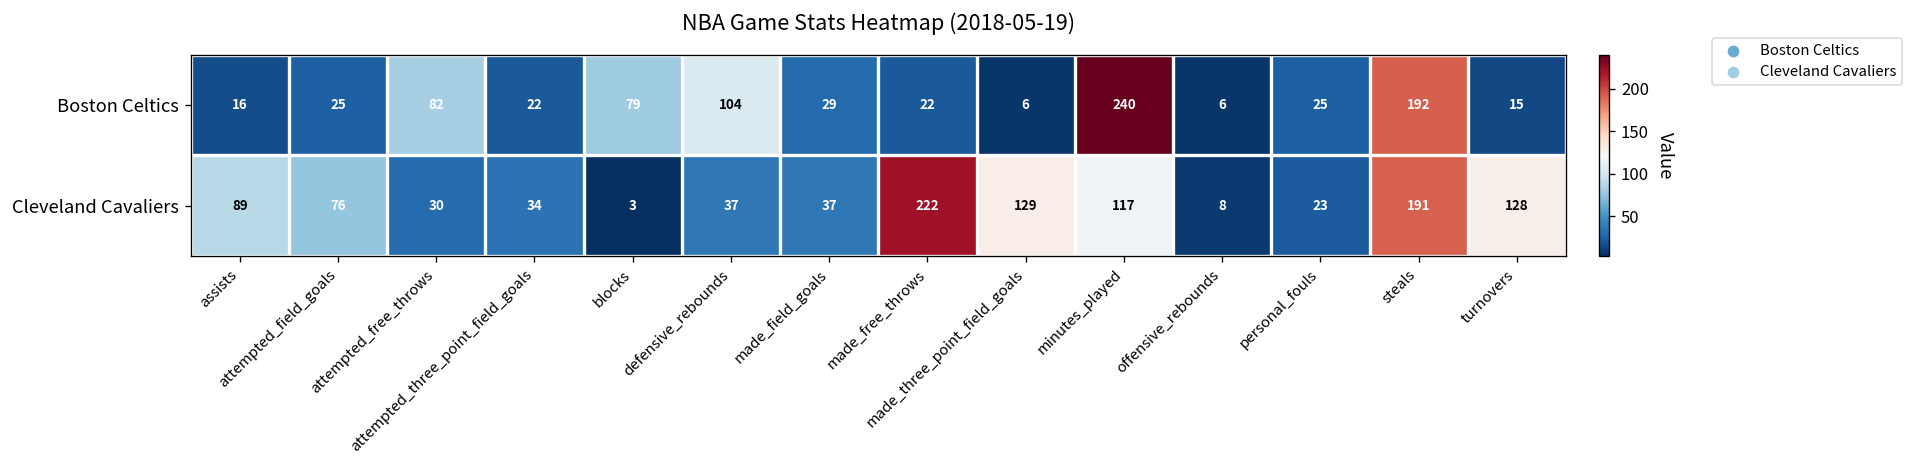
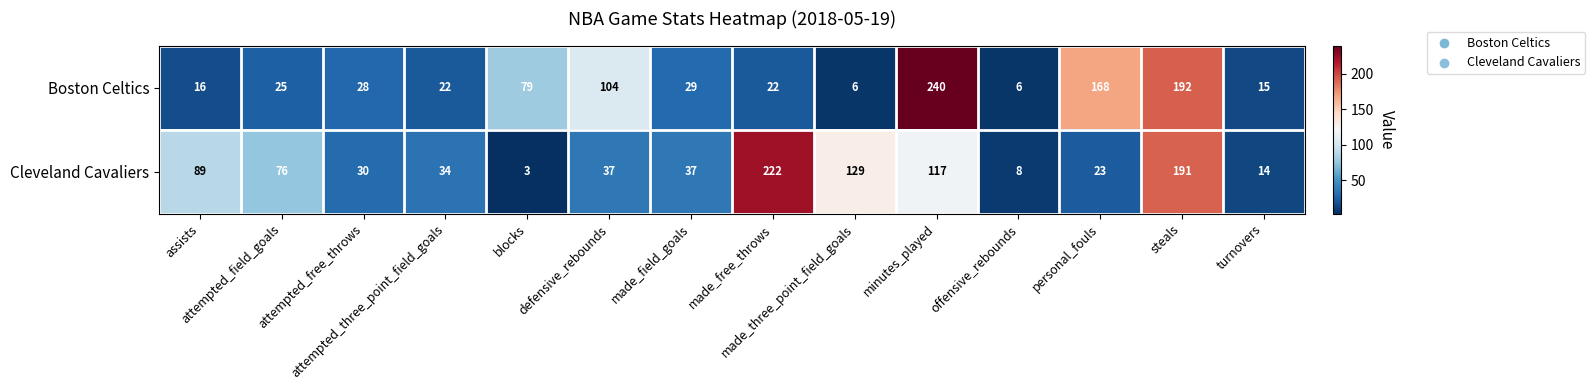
Boston Celtics, attempted_free_throws: 82 -> 28
Boston Celtics, personal_fouls: 25 -> 168
Cleveland Cavaliers, turnovers: 128 -> 14
